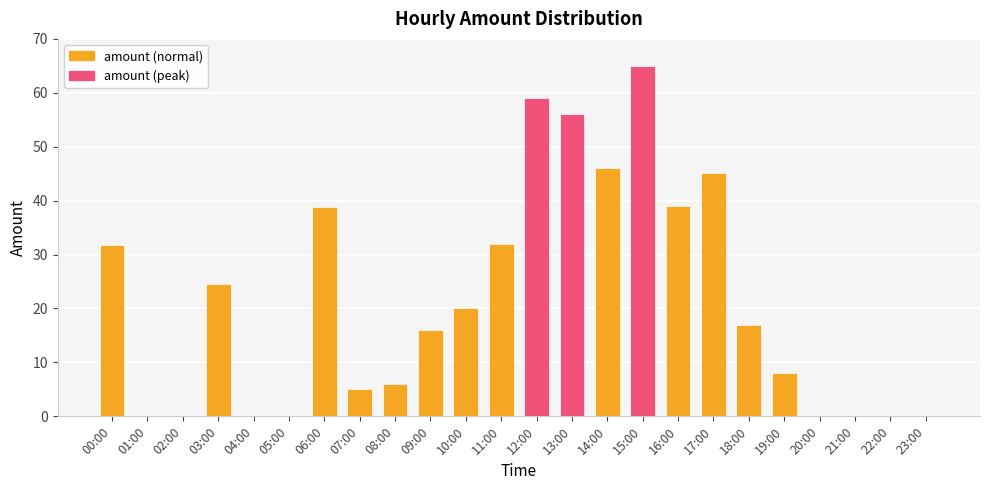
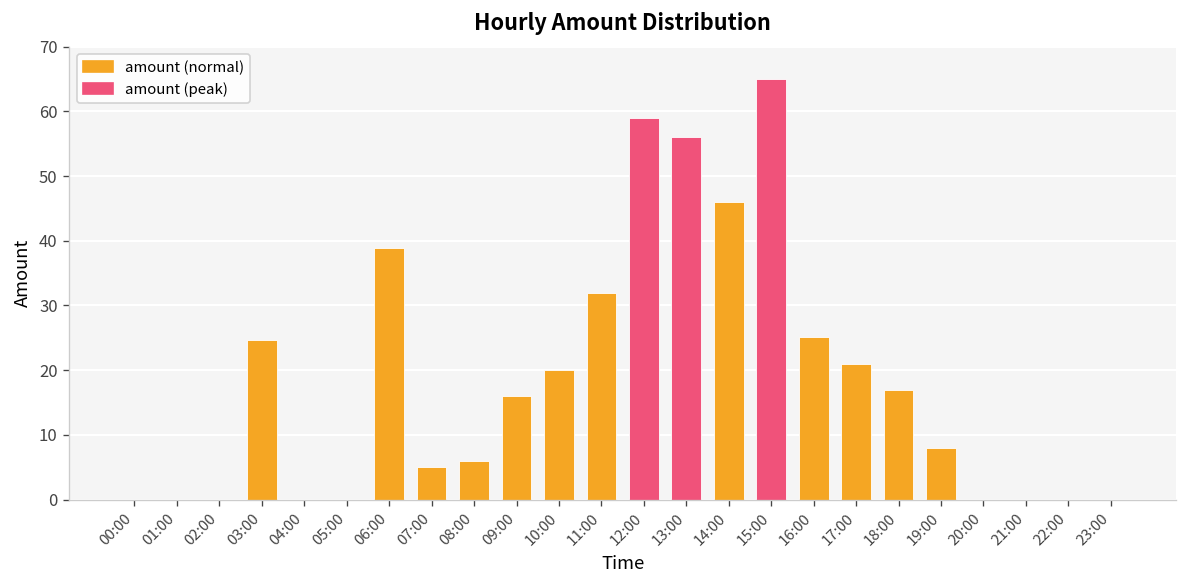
00:00: 32 -> 0
16:00: 39 -> 25
17:00: 45 -> 21
